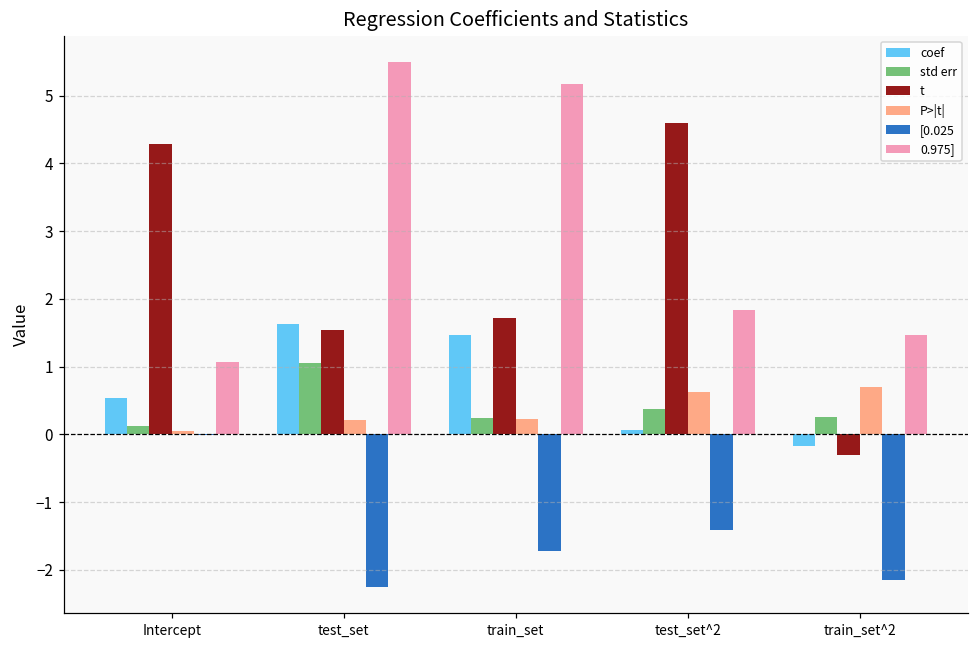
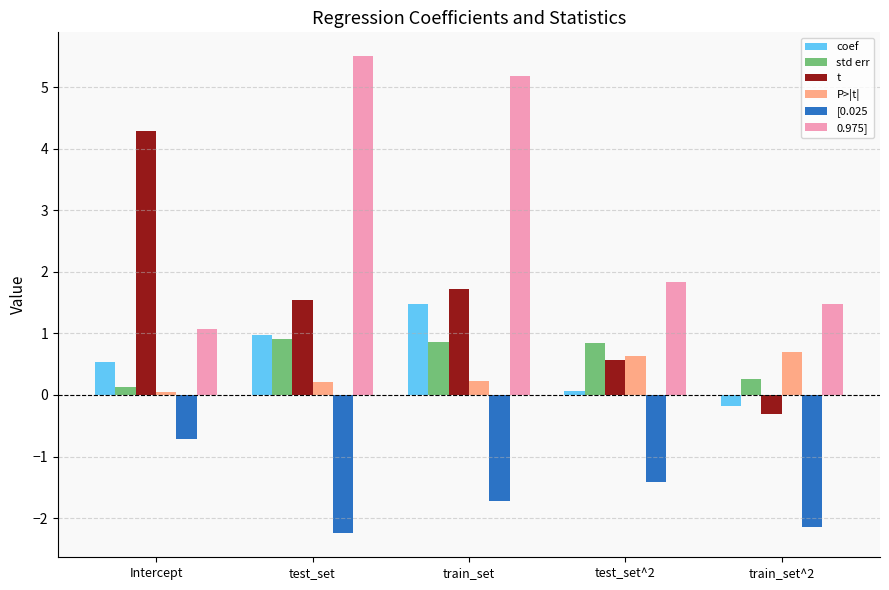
[0.025, Intercept: 0.0 -> -0.7
coef, test_set: 1.6 -> 1.0
std err, test_set: 1.1 -> 0.9
std err, train_set: 0.2 -> 0.9
std err, test_set^2: 0.4 -> 0.8
t, test_set^2: 4.6 -> 0.6
